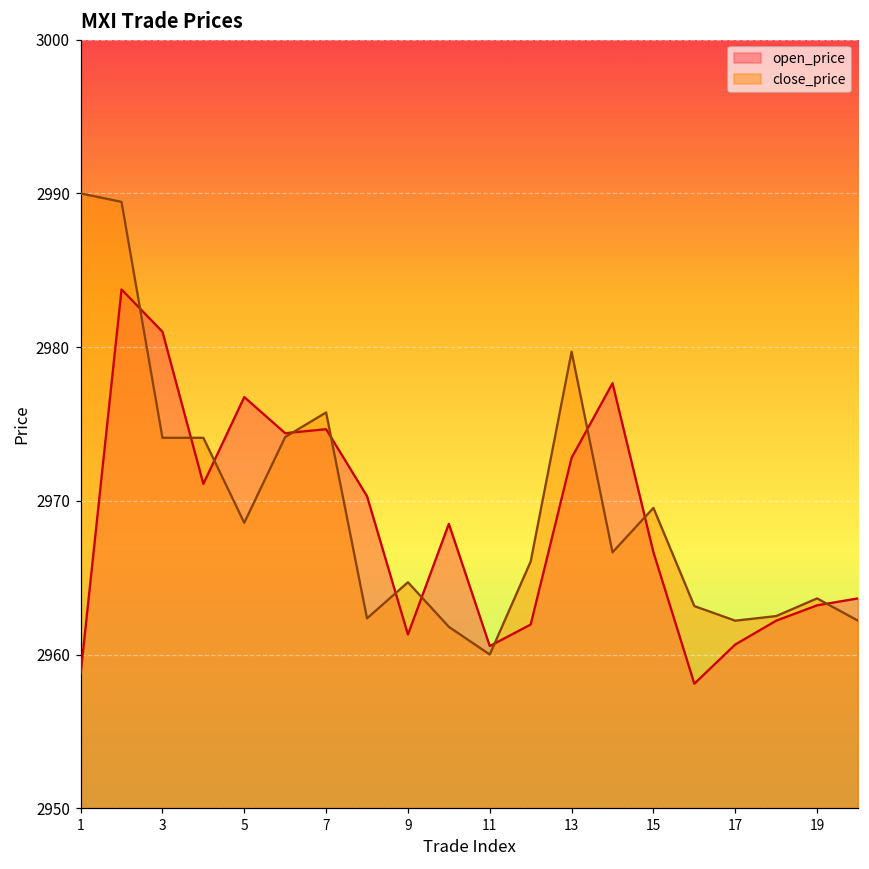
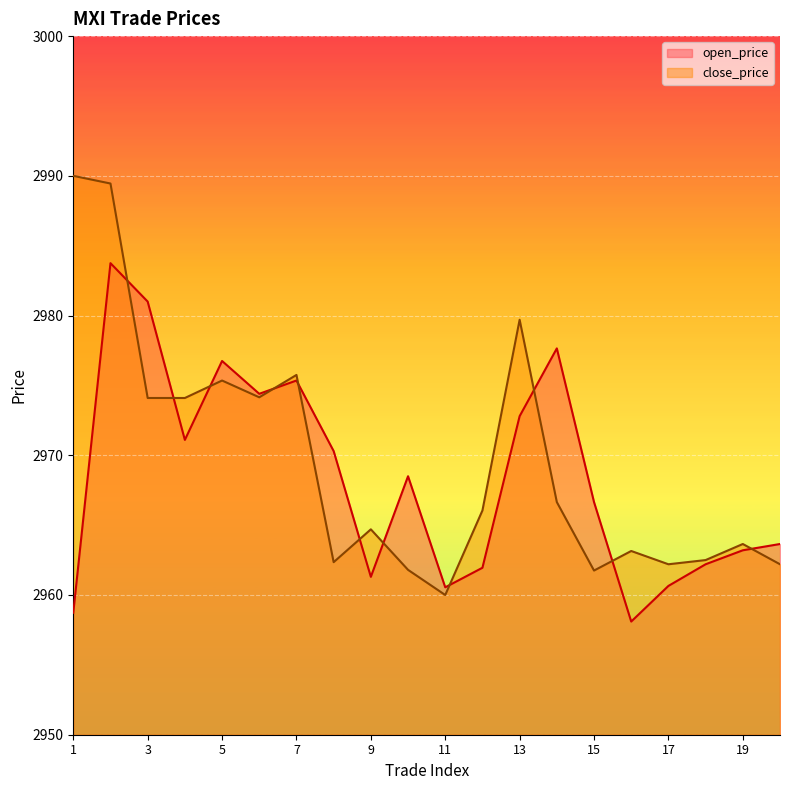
close_price, 5: 2968.6 -> 2975.4
open_price, 7: 2974.7 -> 2975.4
close_price, 15: 2969.5 -> 2961.8
